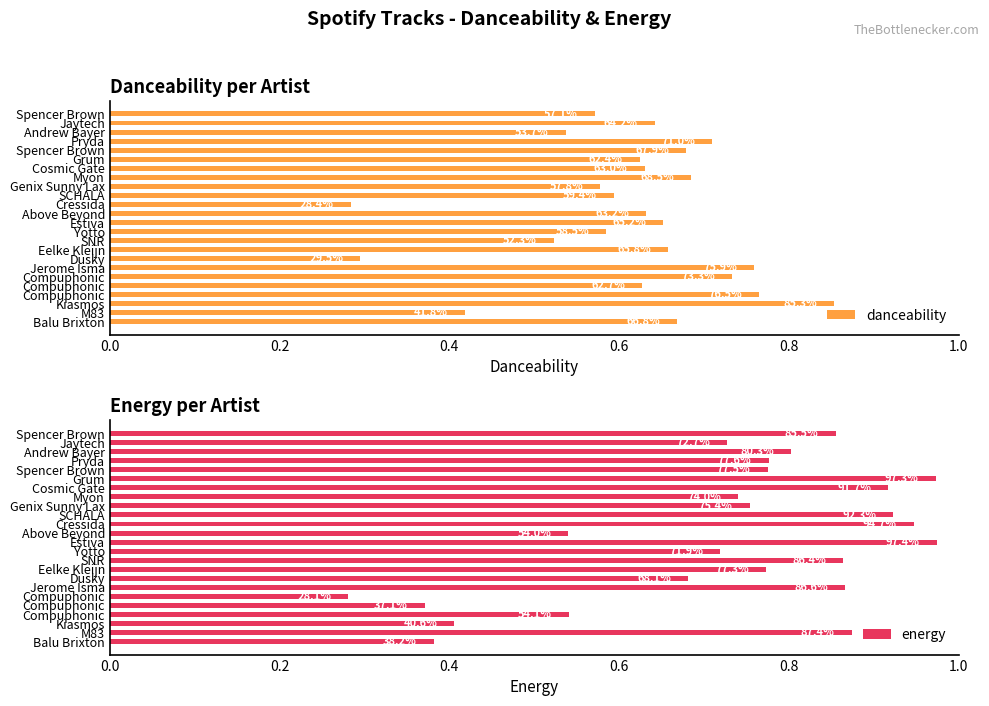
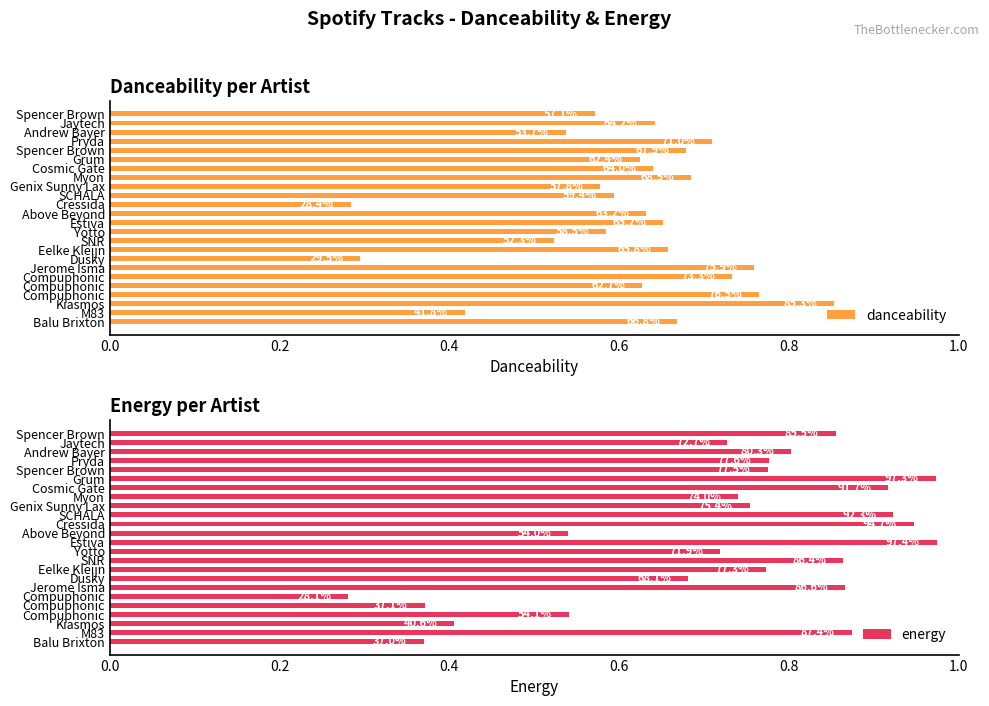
Danceability per Artist, Cosmic Gate: 0.63 -> 0.64
Energy per Artist, Balu Brixton: 0.38 -> 0.37
